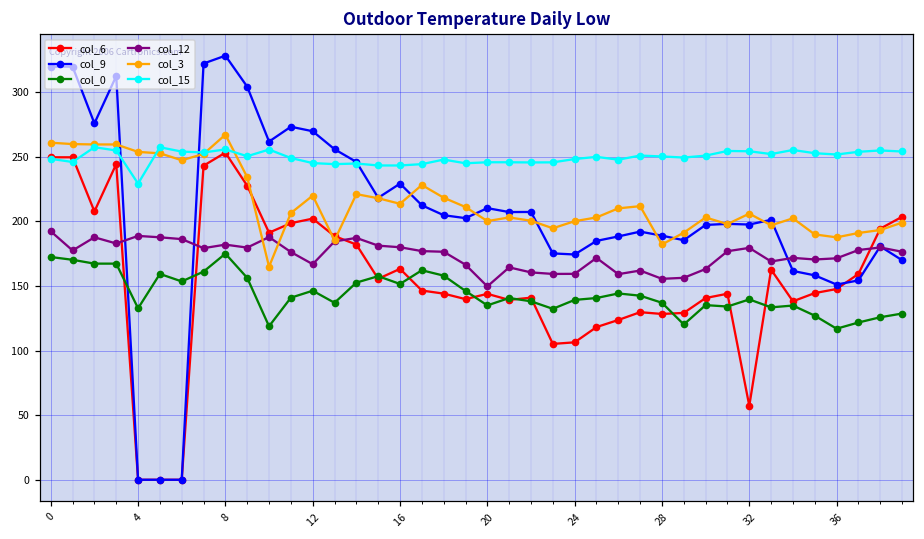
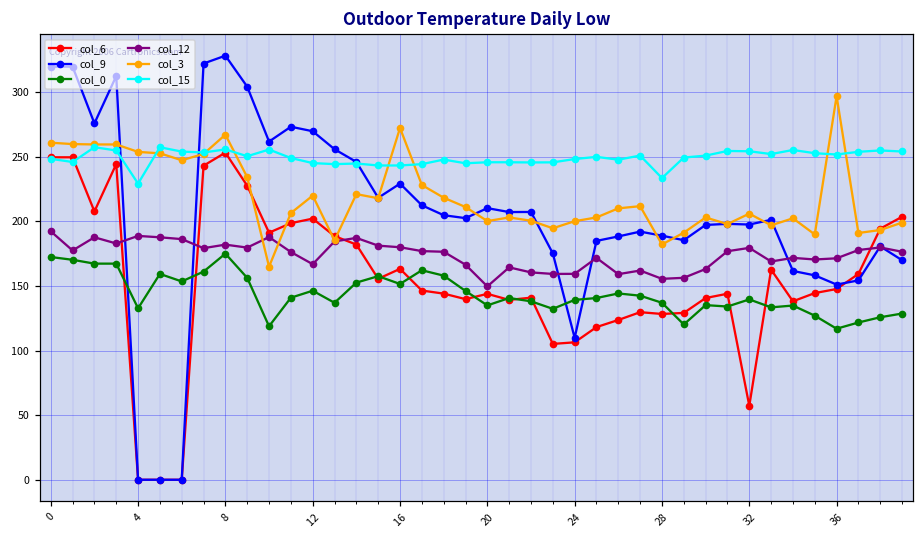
col_3, 16: 214 -> 272
col_9, 24: 174 -> 110
col_15, 28: 250 -> 233
col_3, 36: 188 -> 297
